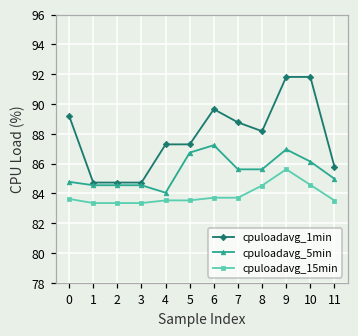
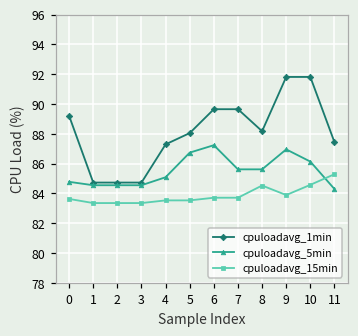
cpuloadavg_5min, 4: 84.1 -> 85.1
cpuloadavg_1min, 5: 87.3 -> 88.1
cpuloadavg_1min, 7: 88.8 -> 89.7
cpuloadavg_15min, 9: 85.6 -> 83.9
cpuloadavg_1min, 11: 85.8 -> 87.4
cpuloadavg_5min, 11: 85.0 -> 84.3
cpuloadavg_15min, 11: 83.5 -> 85.3
